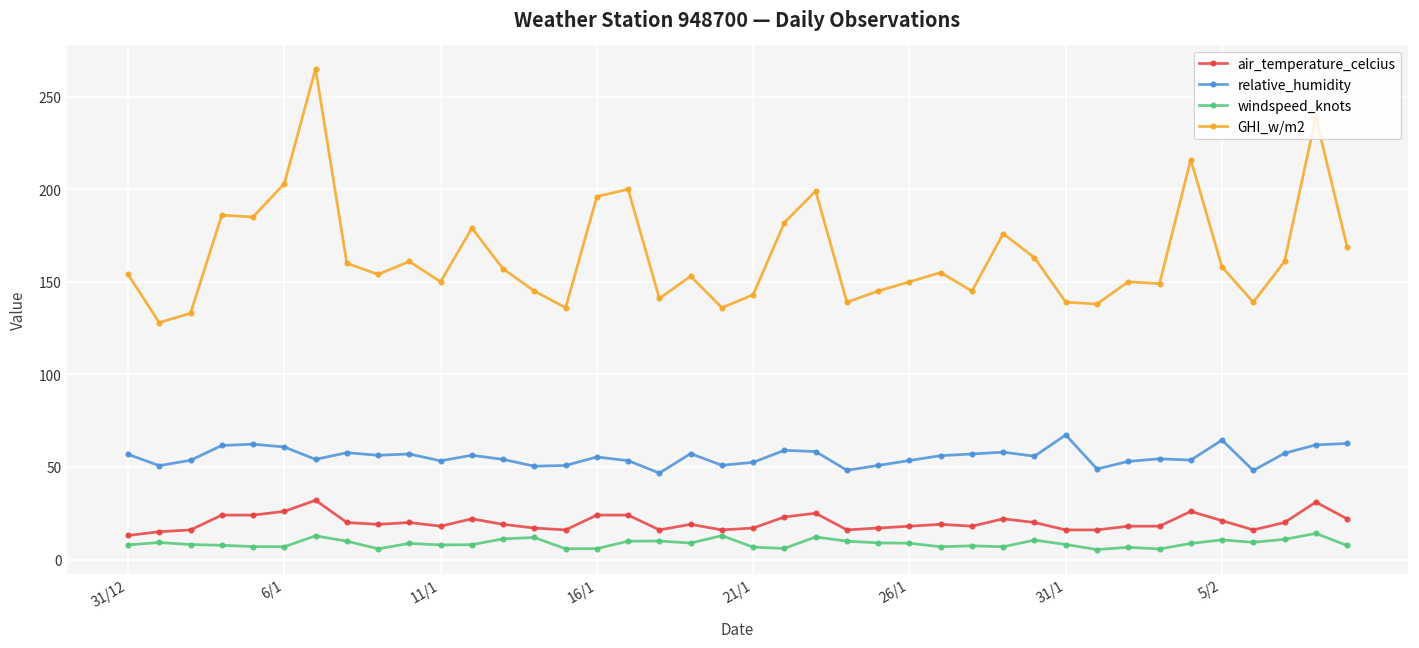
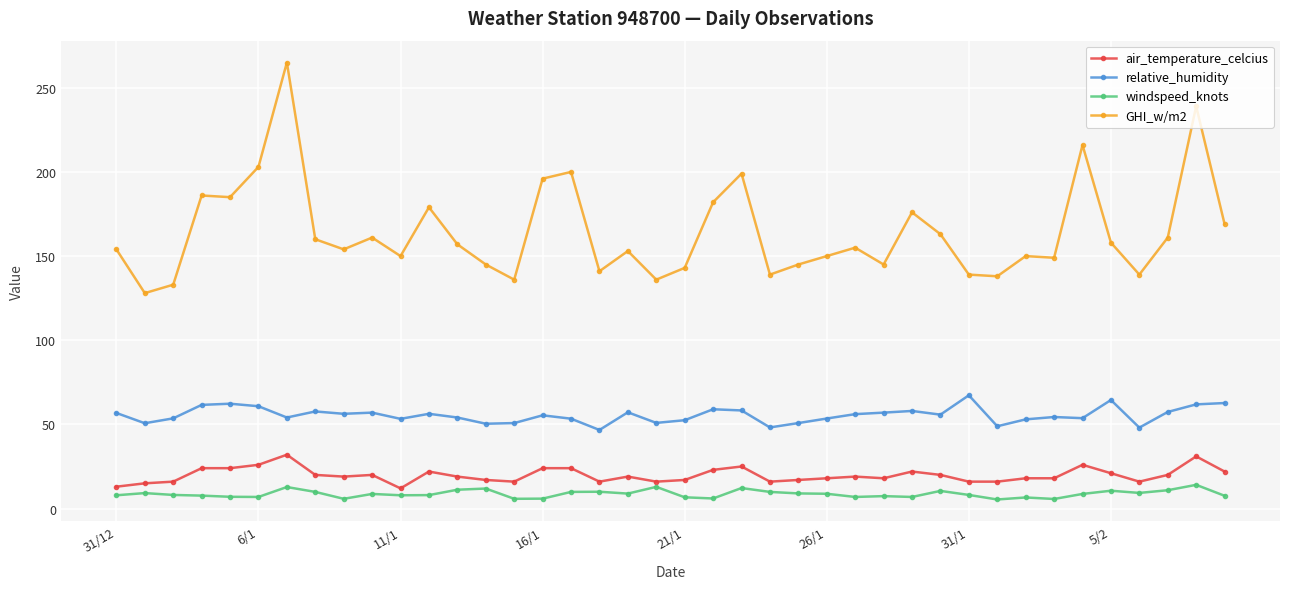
air_temperature_celcius, 11/1: 18 -> 12
